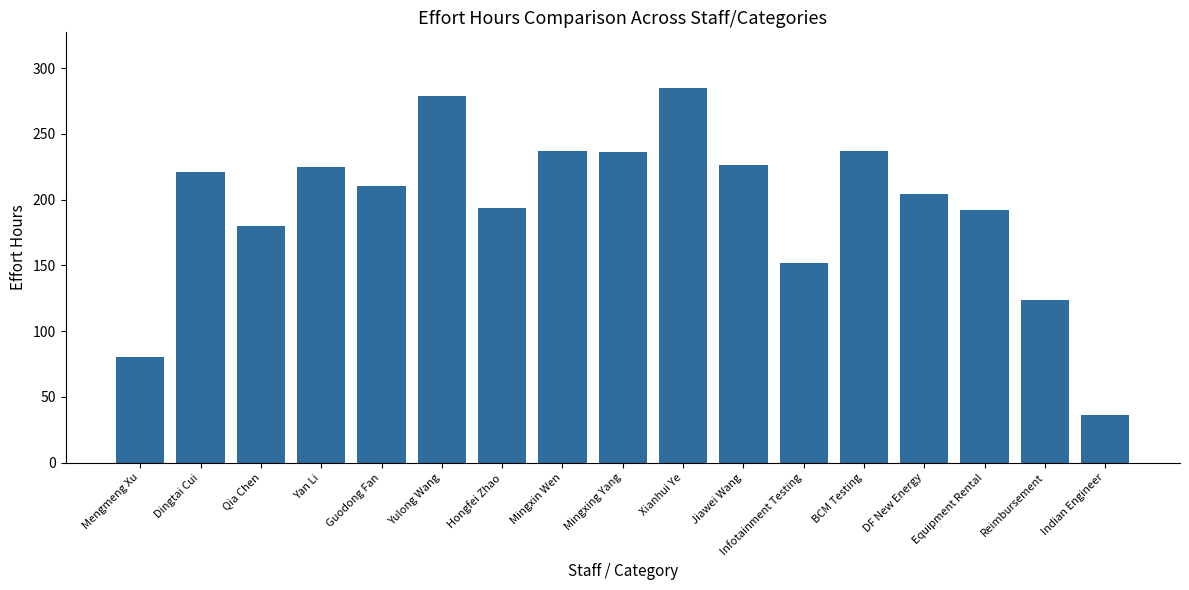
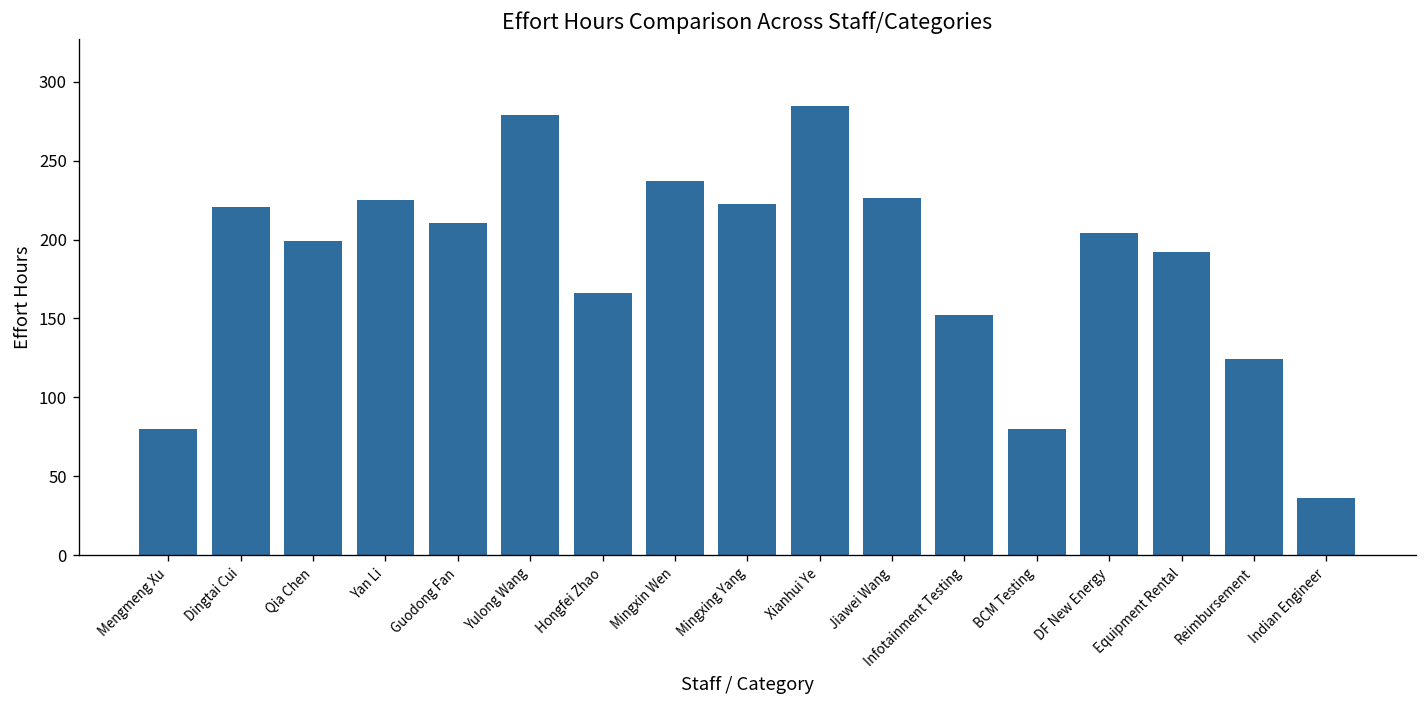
Qia Chen: 180 -> 199
Hongfei Zhao: 194 -> 166
Mingxing Yang: 236 -> 222
BCM Testing: 237 -> 80
